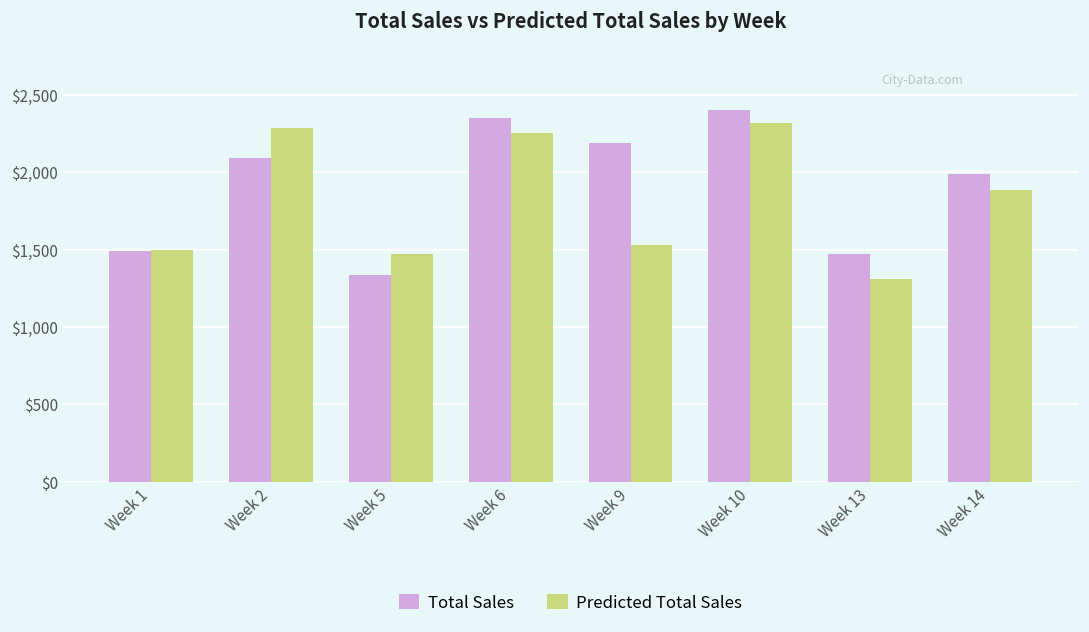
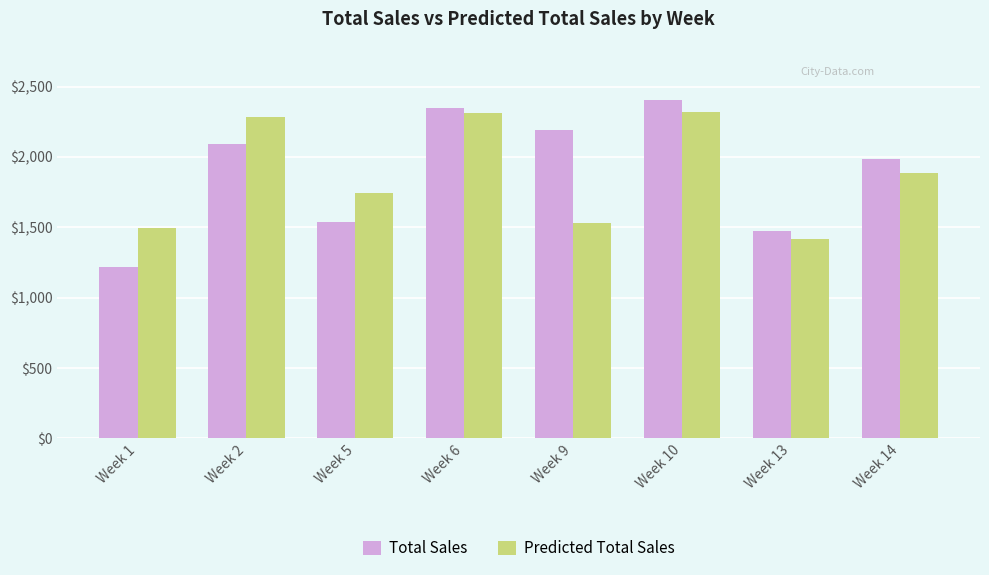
Total Sales, Week 1: $1,490 -> $1,220
Total Sales, Week 5: $1,340 -> $1,540
Predicted Total Sales, Week 5: $1,470 -> $1,740
Predicted Total Sales, Week 6: $2,260 -> $2,310
Predicted Total Sales, Week 13: $1,310 -> $1,410
